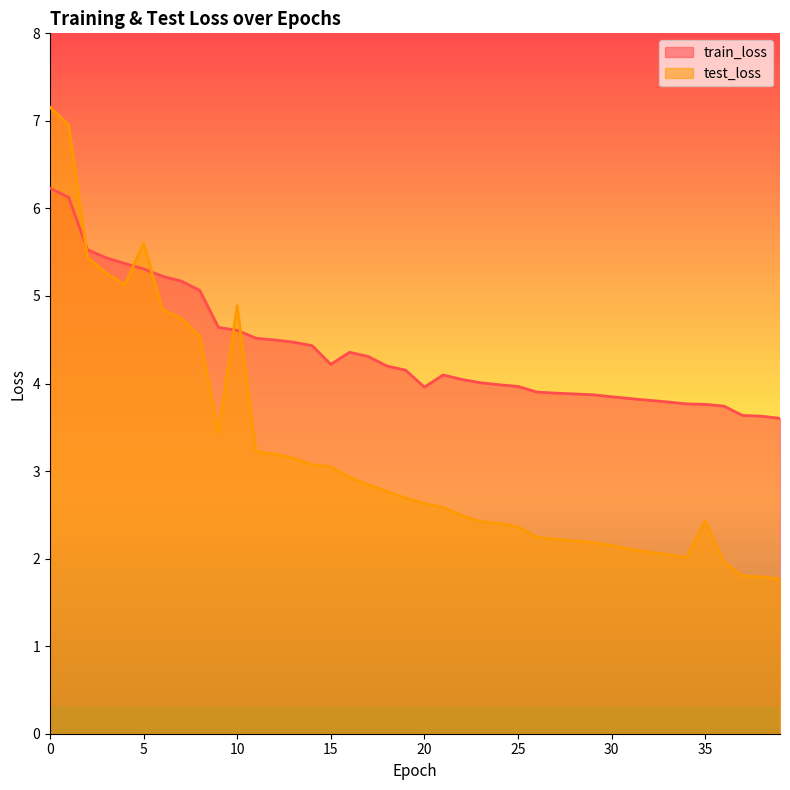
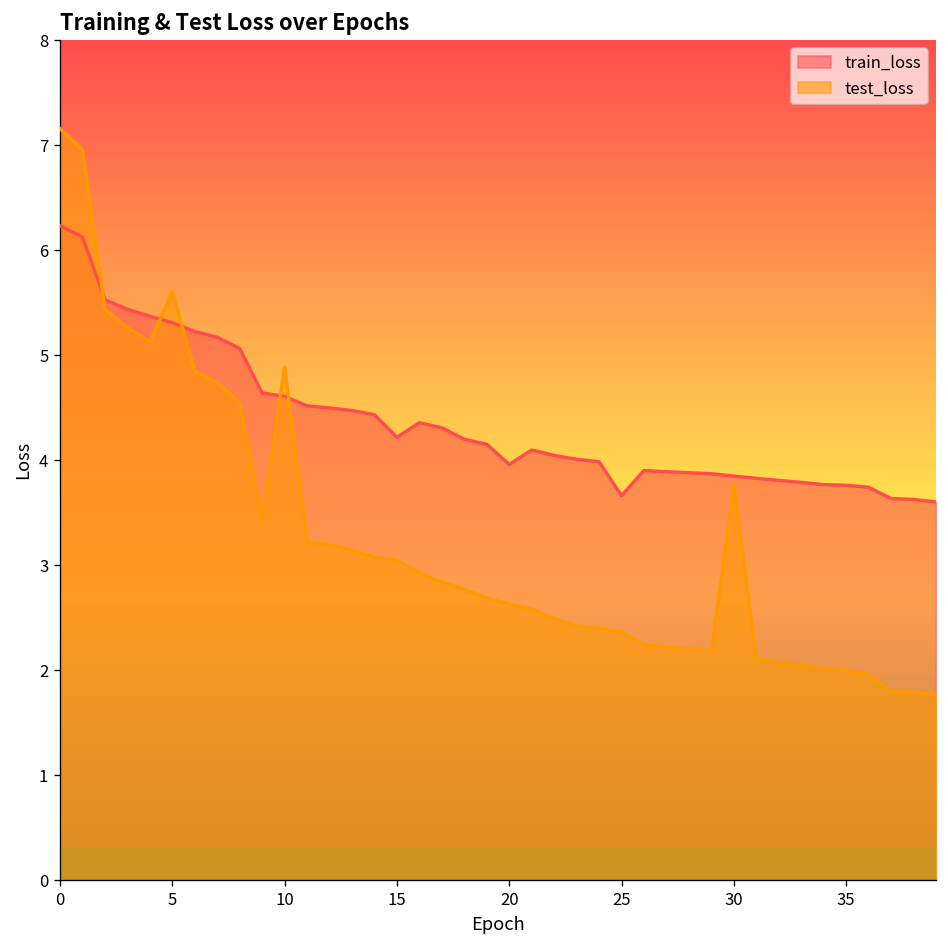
train_loss, 25: 4.0 -> 3.7
test_loss, 30: 2.2 -> 3.8
test_loss, 35: 2.4 -> 2.0
